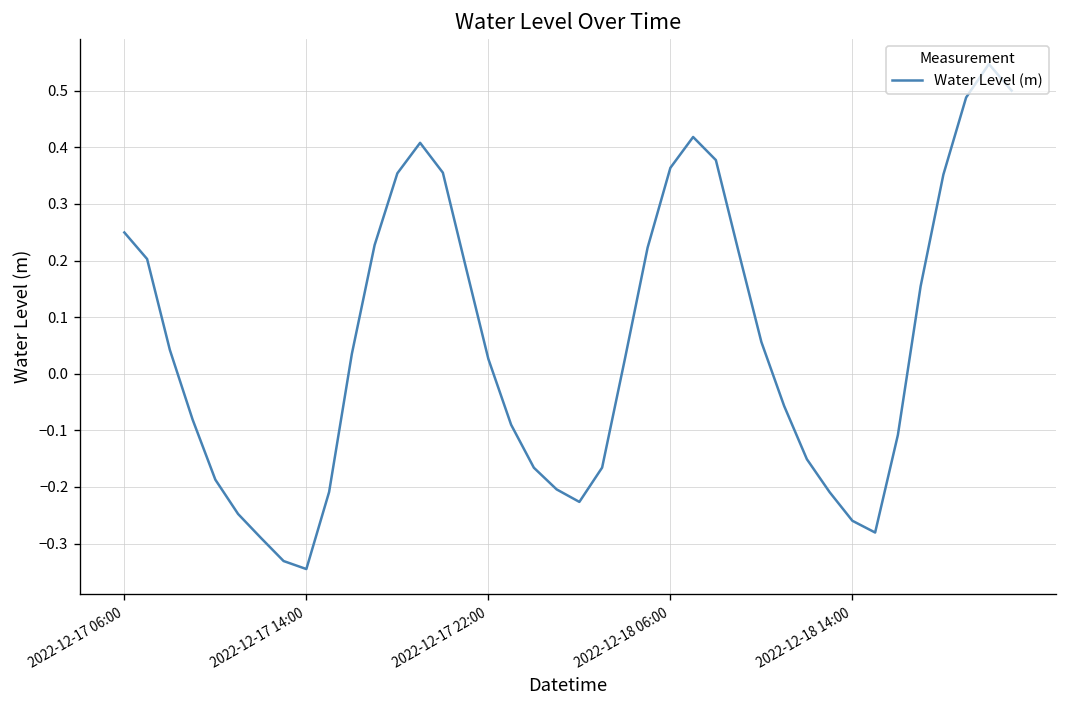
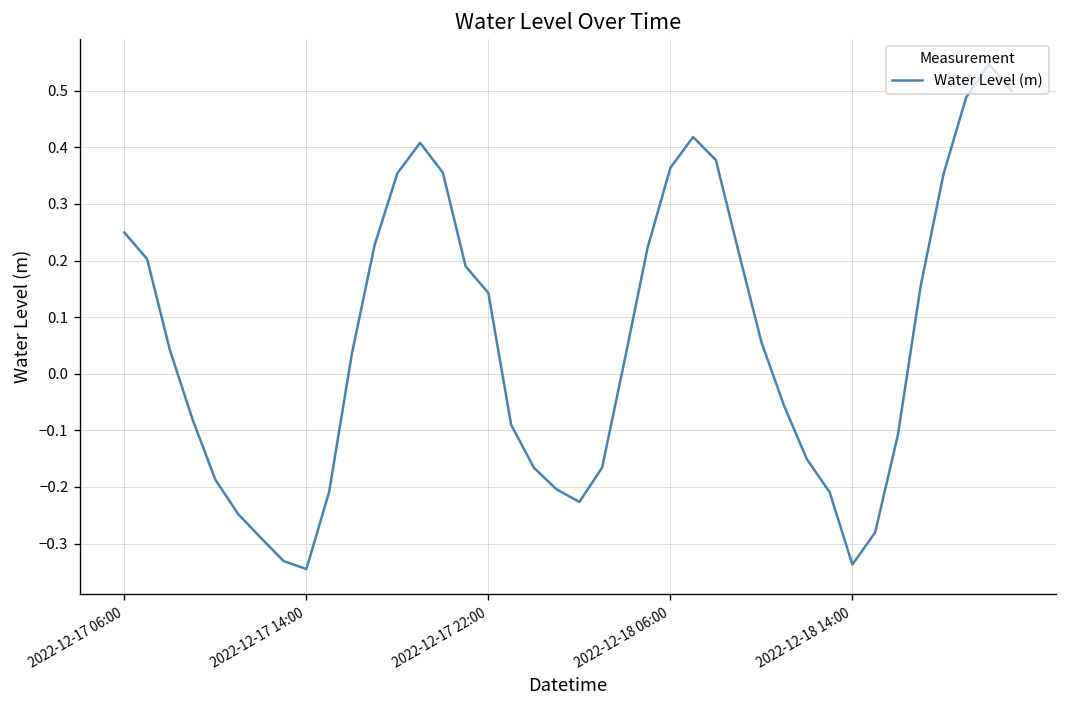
2022-12-17 22:00: 0.03 -> 0.14
2022-12-18 14:00: -0.26 -> -0.34
